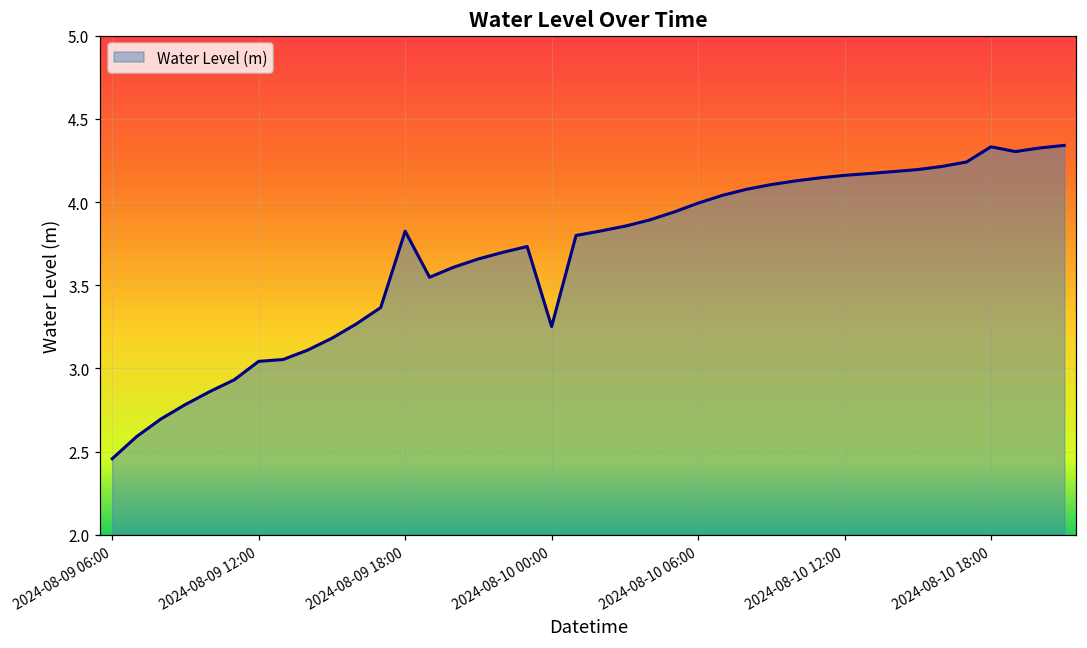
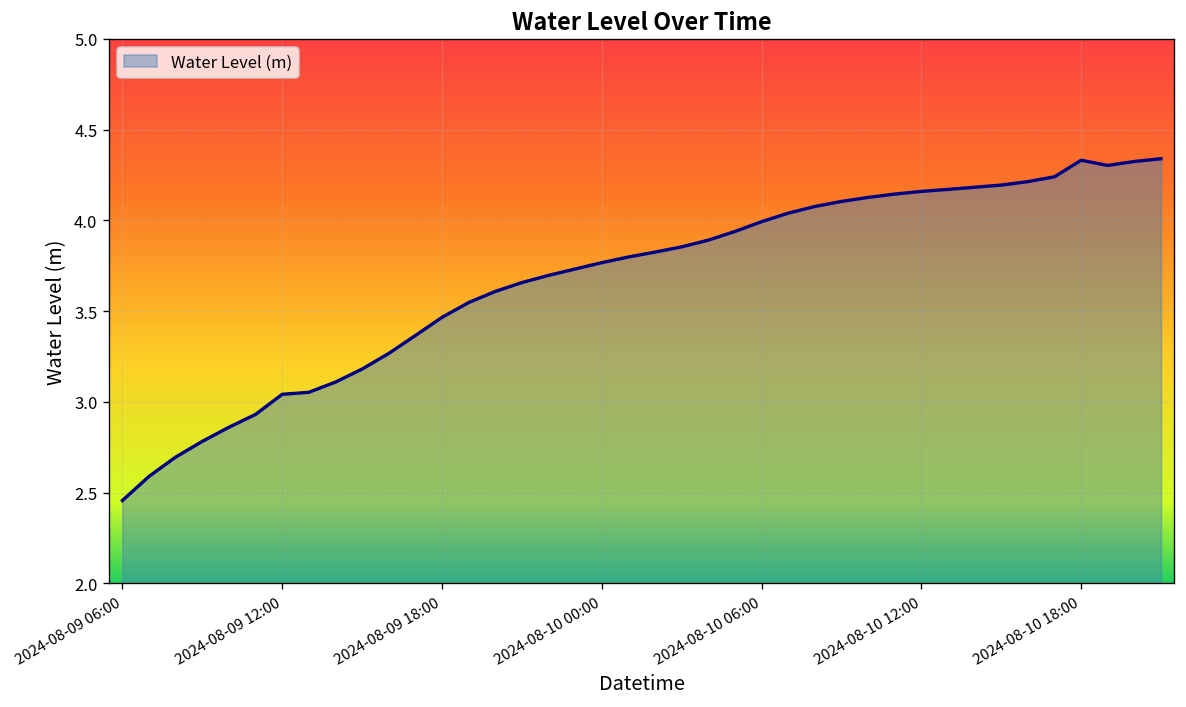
2024-08-09 18:00: 3.83 -> 3.47
2024-08-10 00:00: 3.25 -> 3.77
